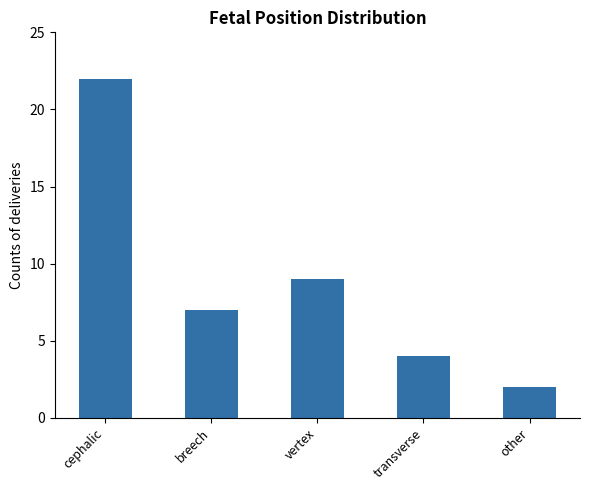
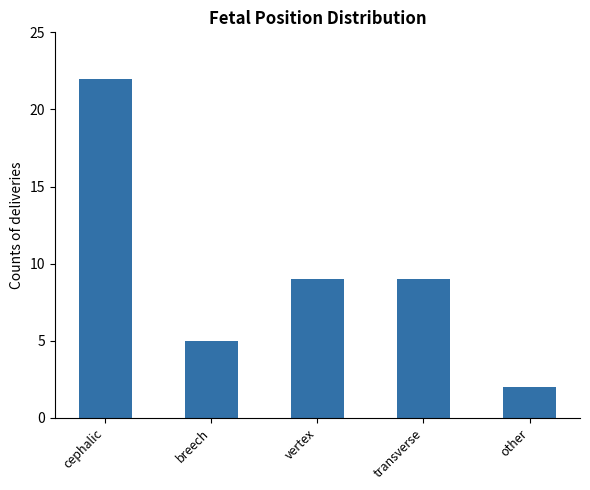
breech: 7 -> 5
transverse: 4 -> 9
